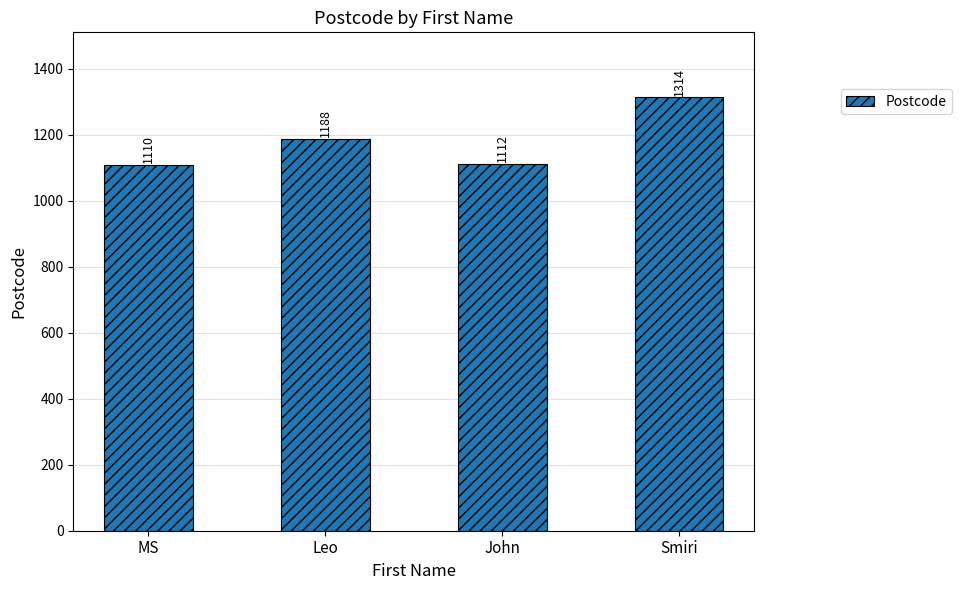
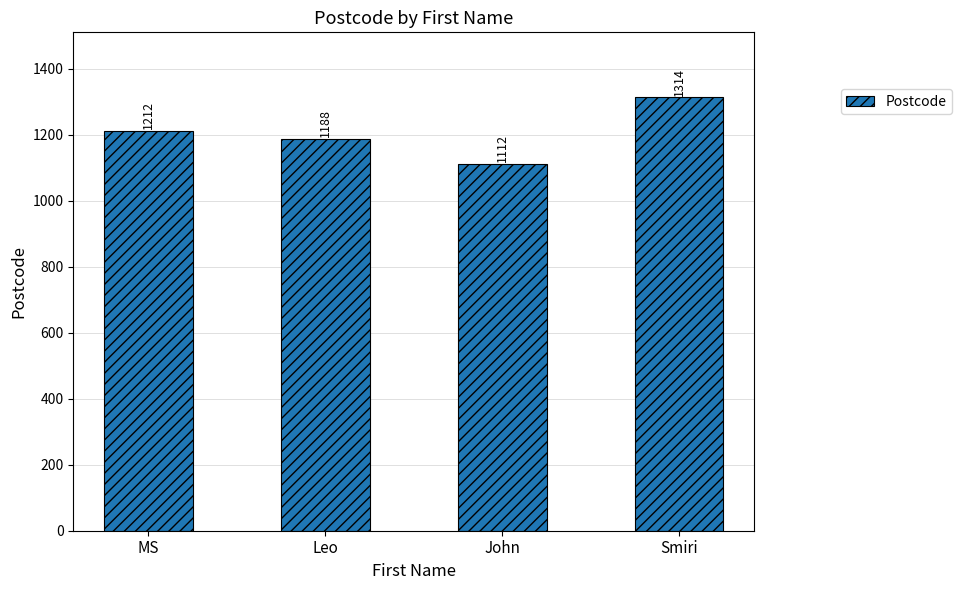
MS: 1110 -> 1212
